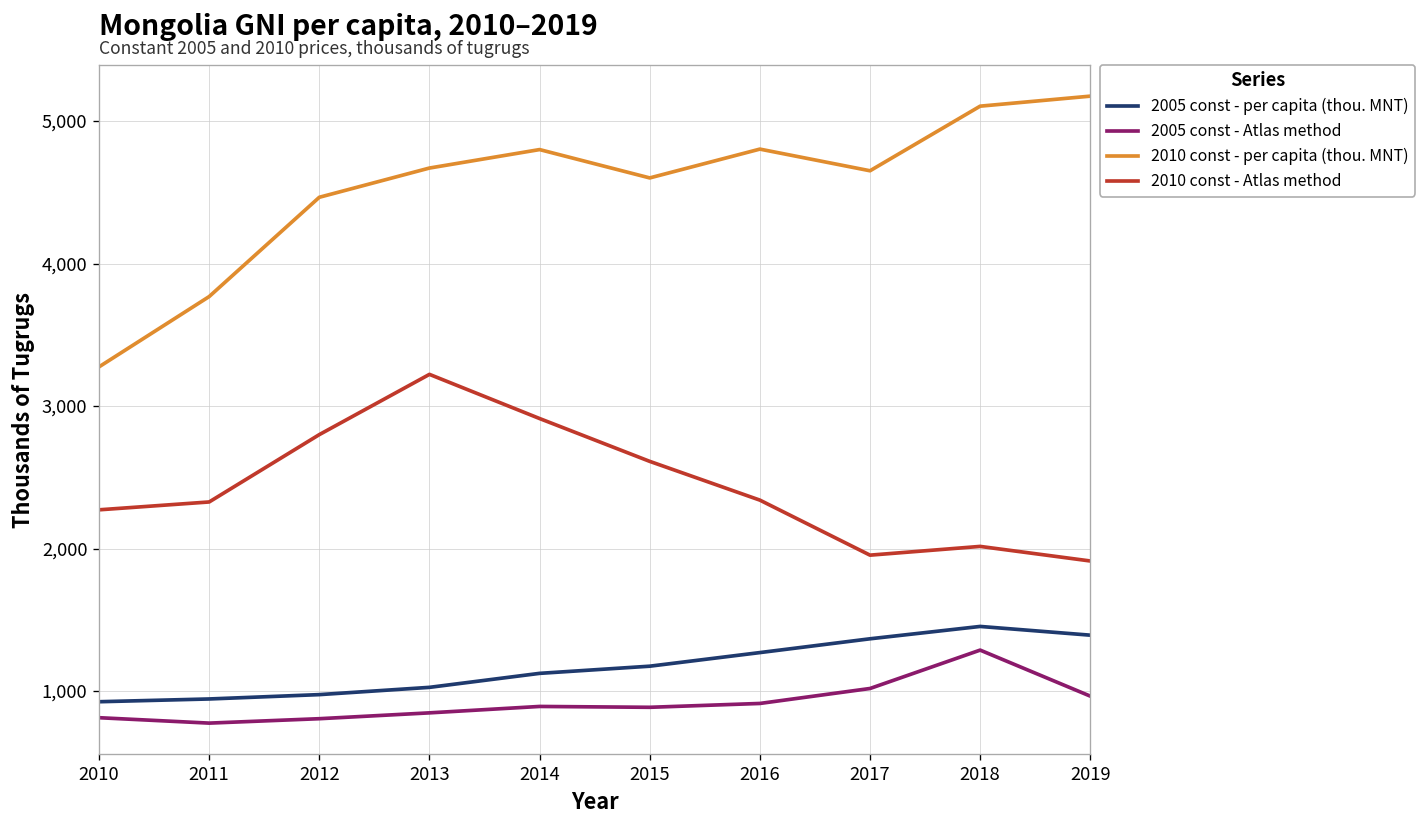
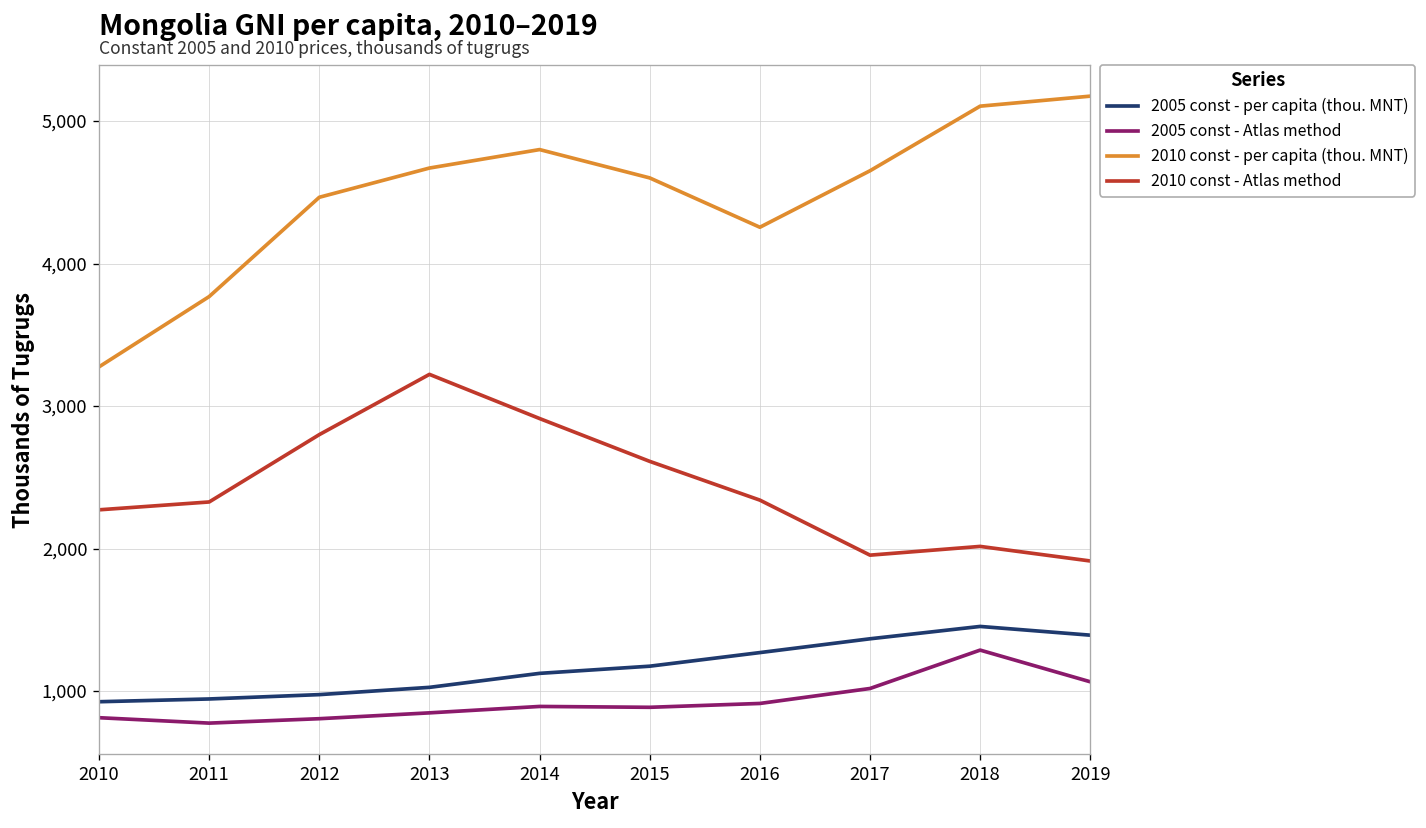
2010 const - per capita (thou. MNT), 2016: 4,800 -> 4,260
2005 const - Atlas method, 2019: 960 -> 1,070
